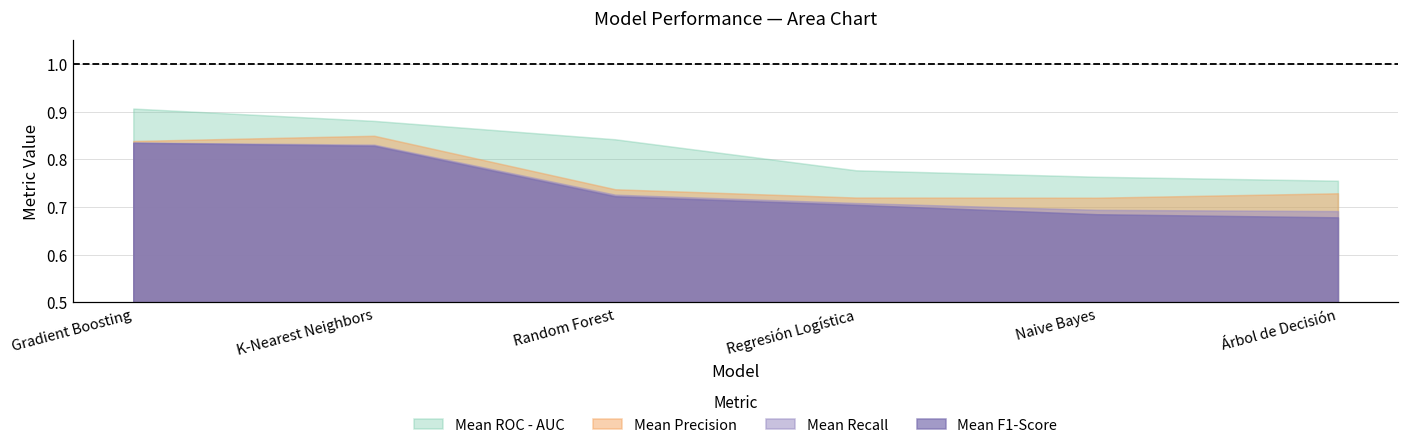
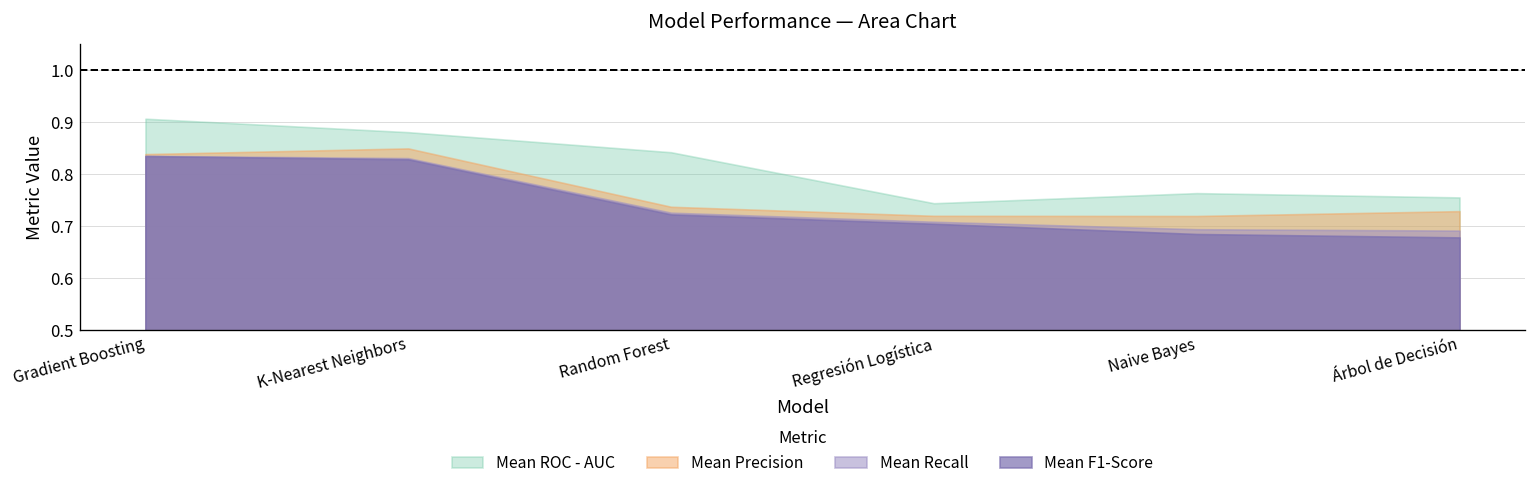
Mean ROC - AUC, Regresión Logística: 0.78 -> 0.74
